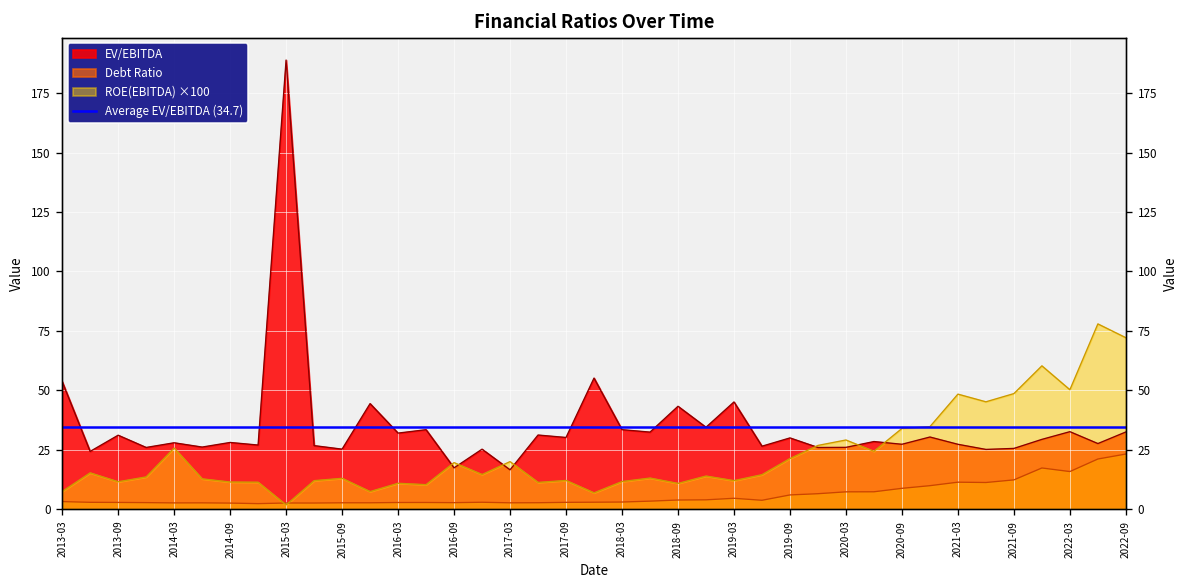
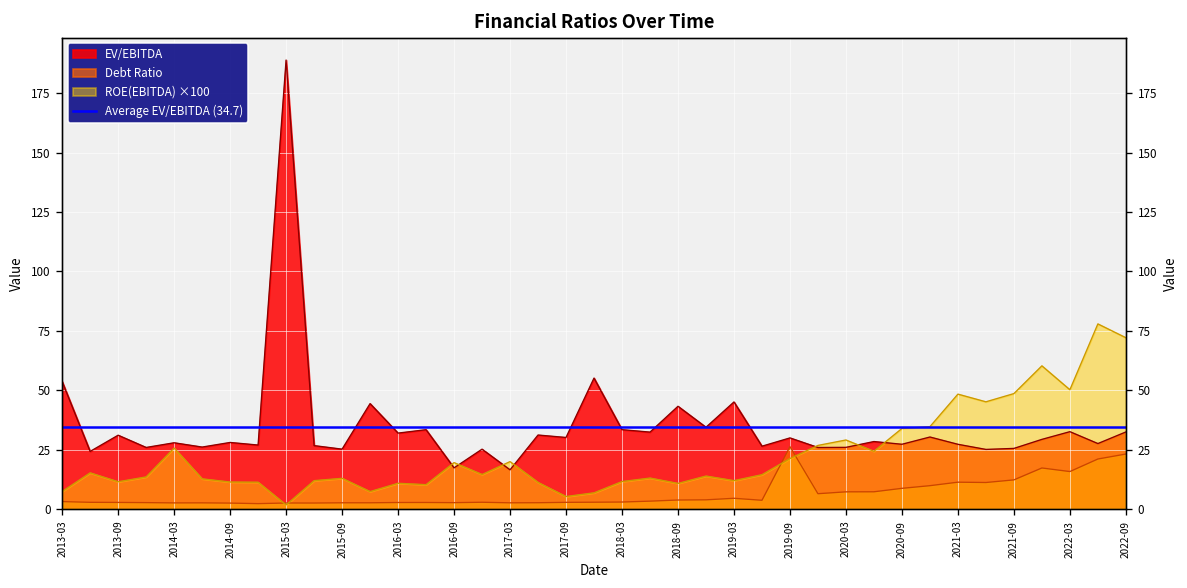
ROE(EBITDA) ×100, 2017-09: 12 -> 5
Debt Ratio, 2019-09: 6 -> 26
